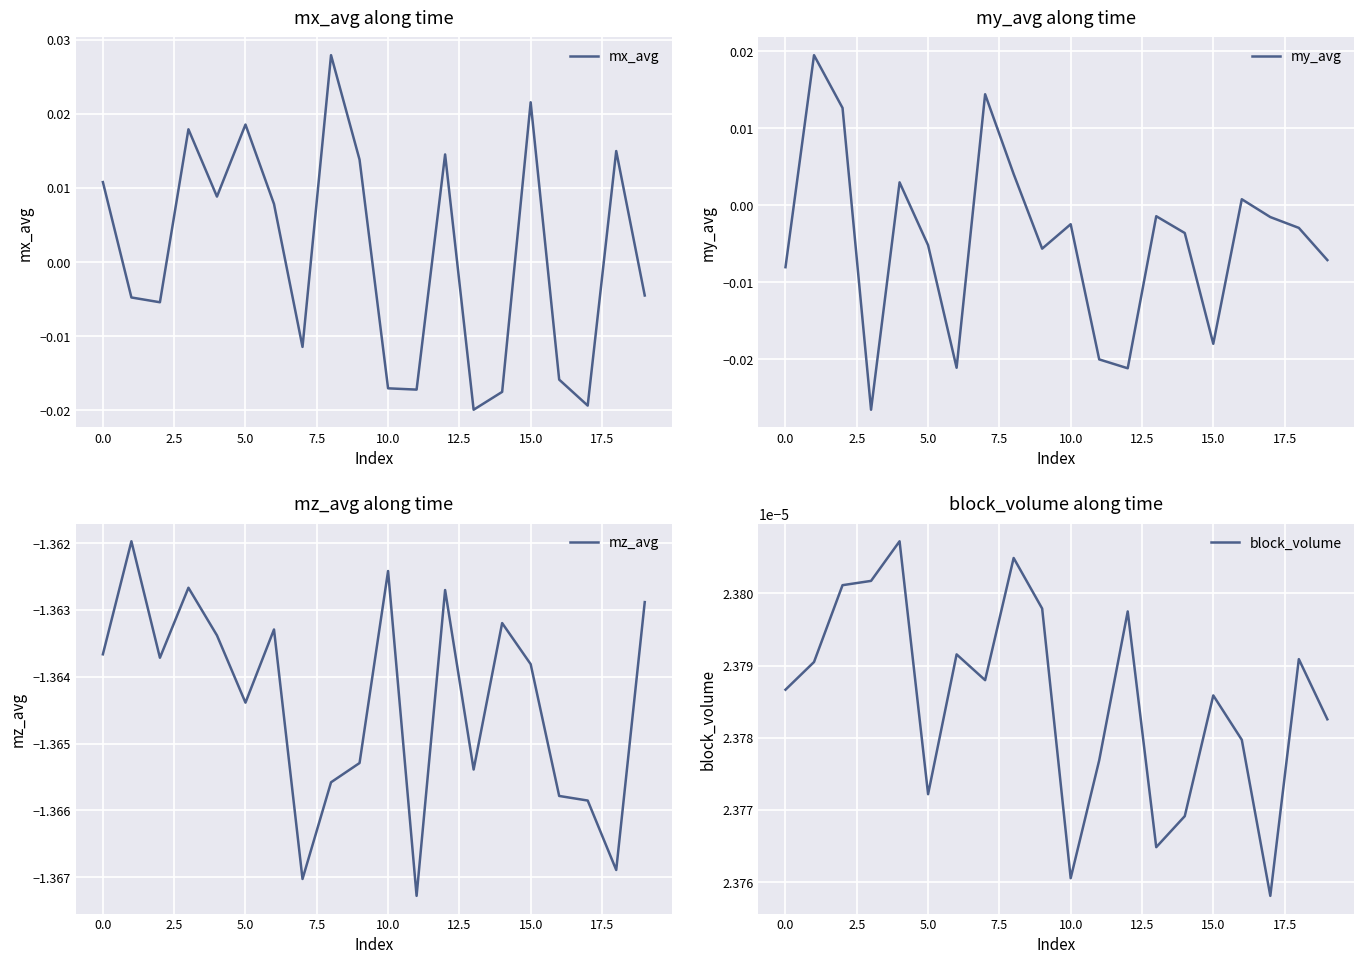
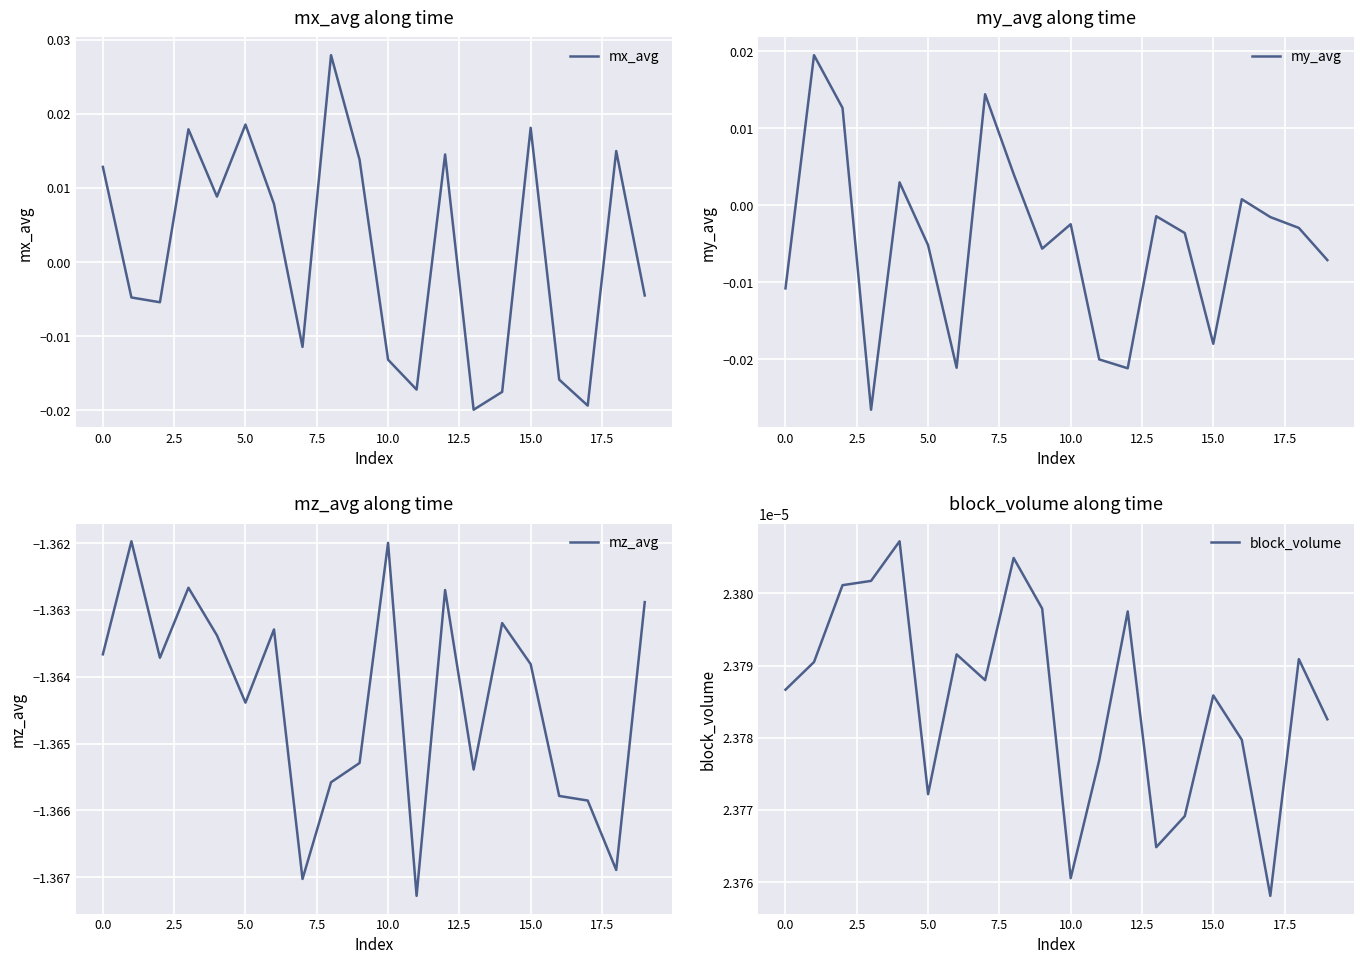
mx_avg along time, 0.0: 0.011 -> 0.013
mx_avg along time, 10.0: -0.017 -> -0.013
mx_avg along time, 15.0: 0.022 -> 0.018
my_avg along time, 0.0: -0.008 -> -0.011
mz_avg along time, 10.0: -1.3624 -> -1.3620
